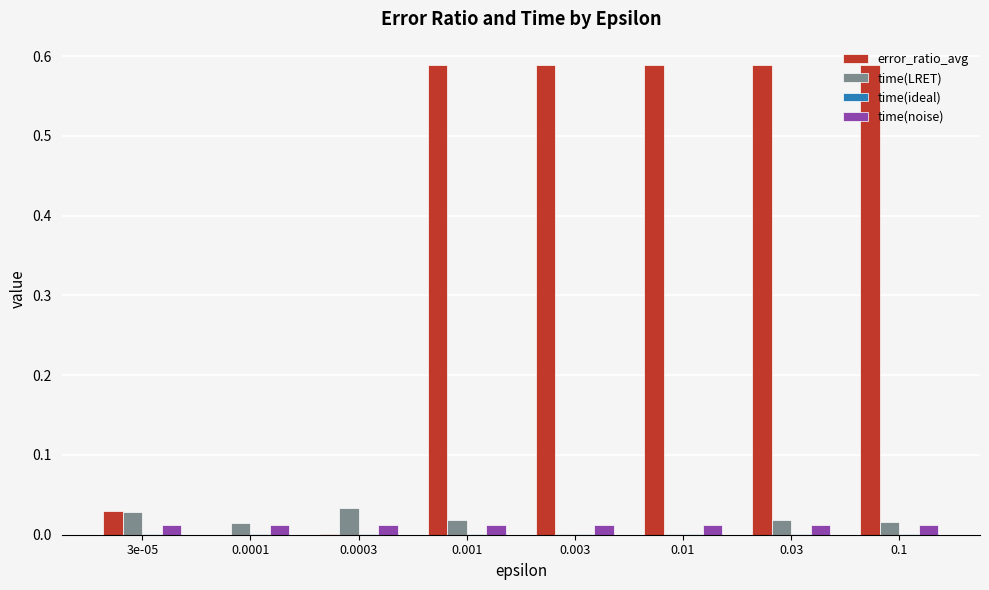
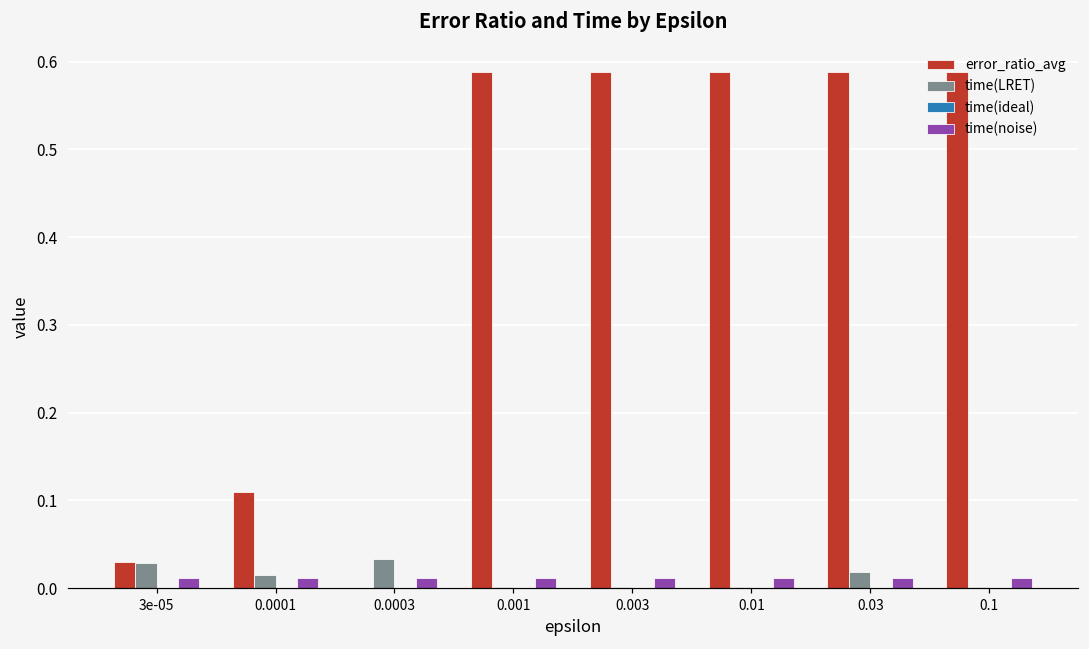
error_ratio_avg, 0.0001: 0.00 -> 0.11
time(LRET), 0.001: 0.02 -> 0.00
time(LRET), 0.1: 0.02 -> 0.00
